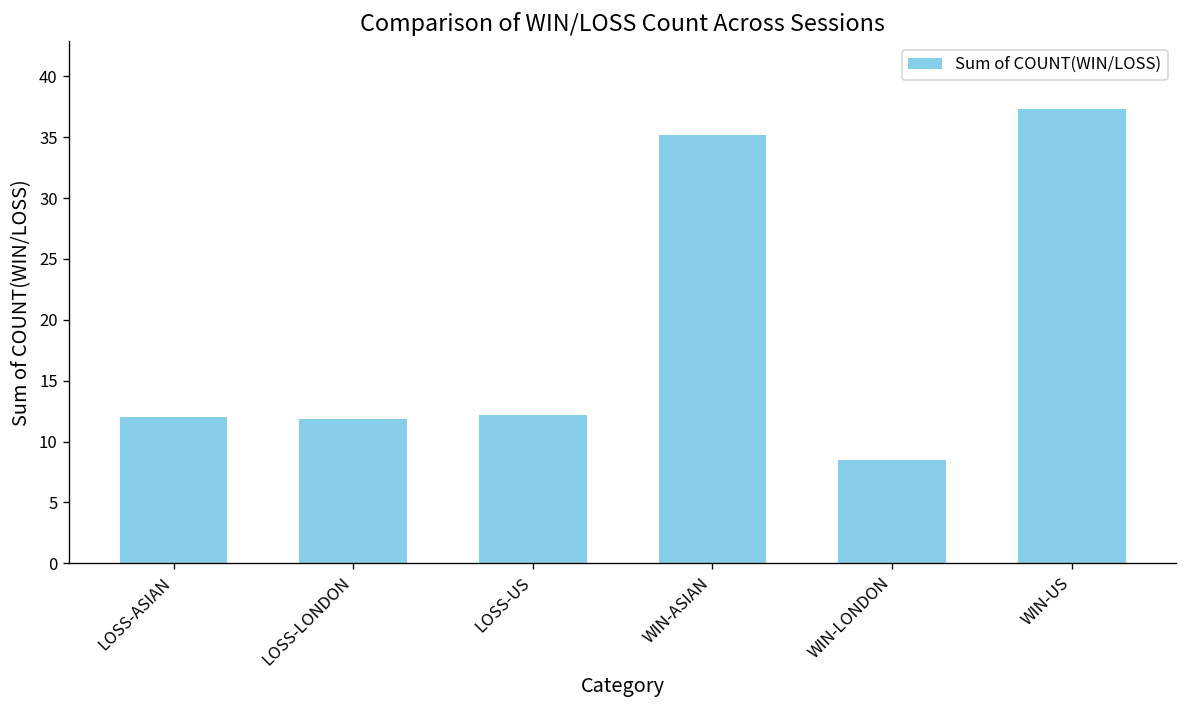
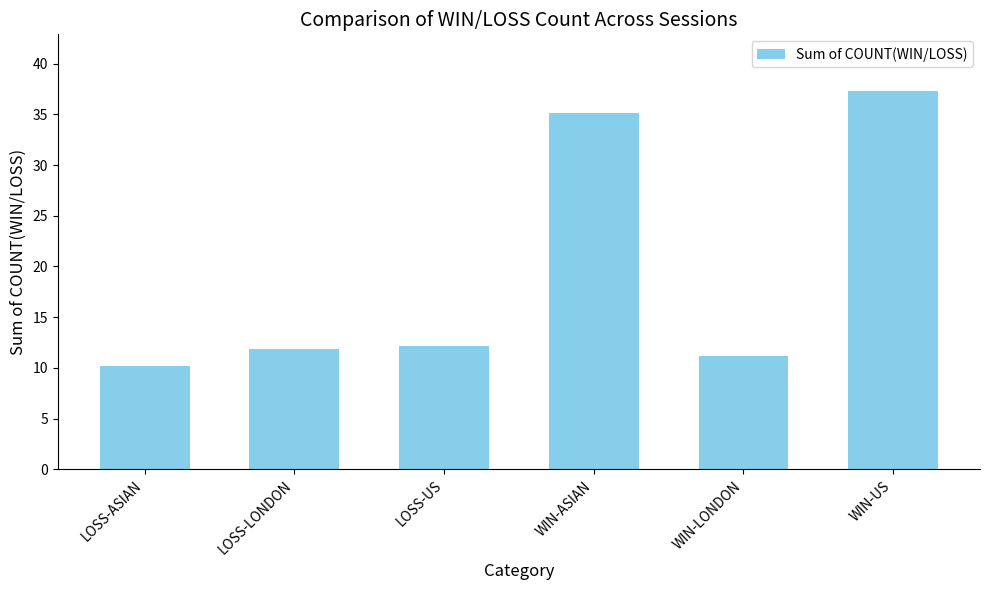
LOSS-ASIAN: 12.0 -> 10.2
WIN-LONDON: 8.5 -> 11.2
